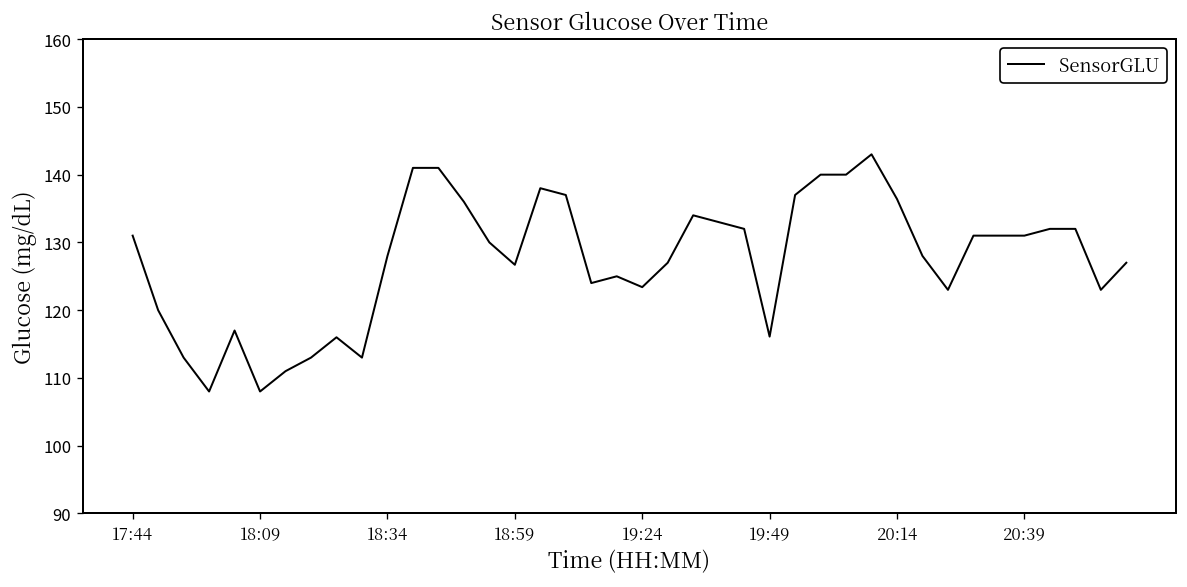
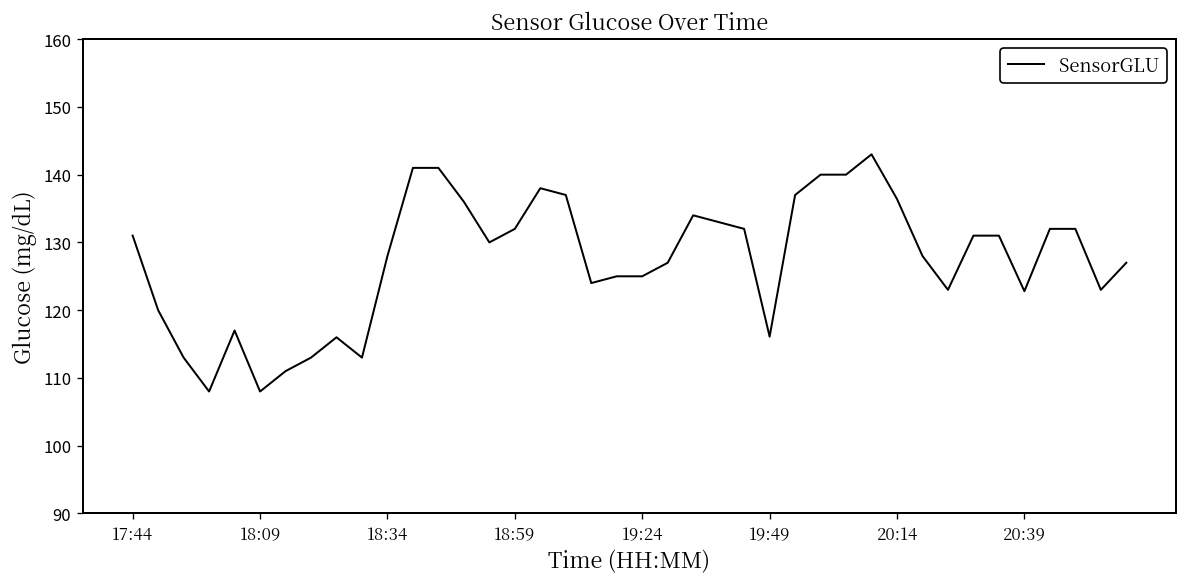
18:59: 127 -> 132
19:24: 123 -> 125
20:39: 131 -> 123
